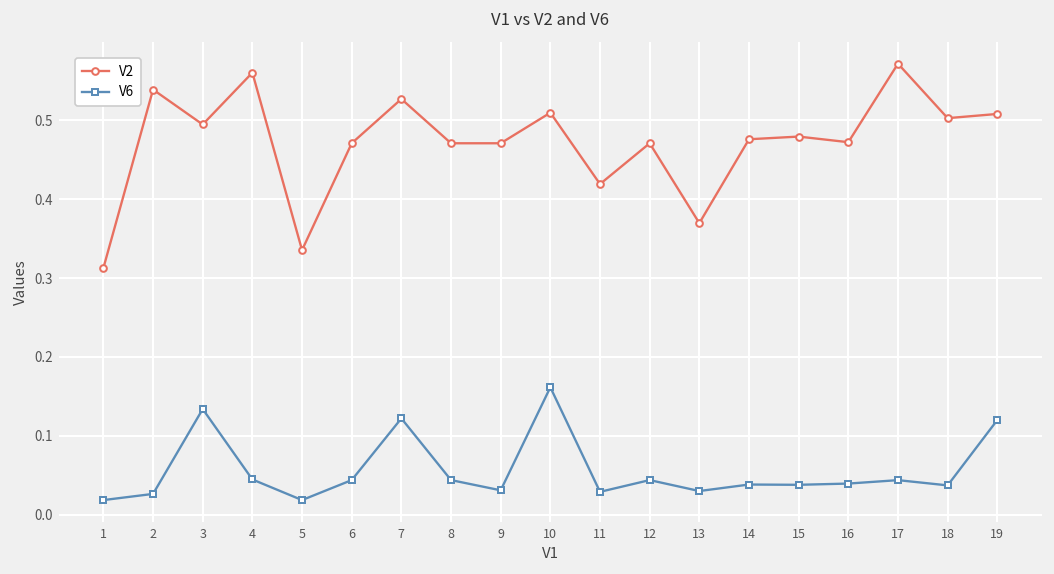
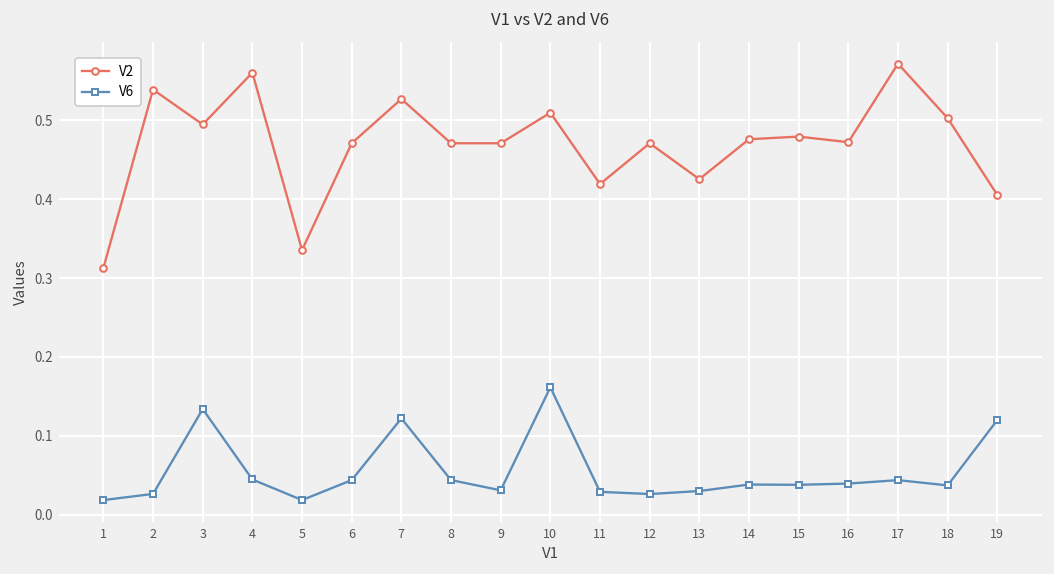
V6, 12: 0.04 -> 0.03
V2, 13: 0.37 -> 0.43
V2, 19: 0.51 -> 0.41
